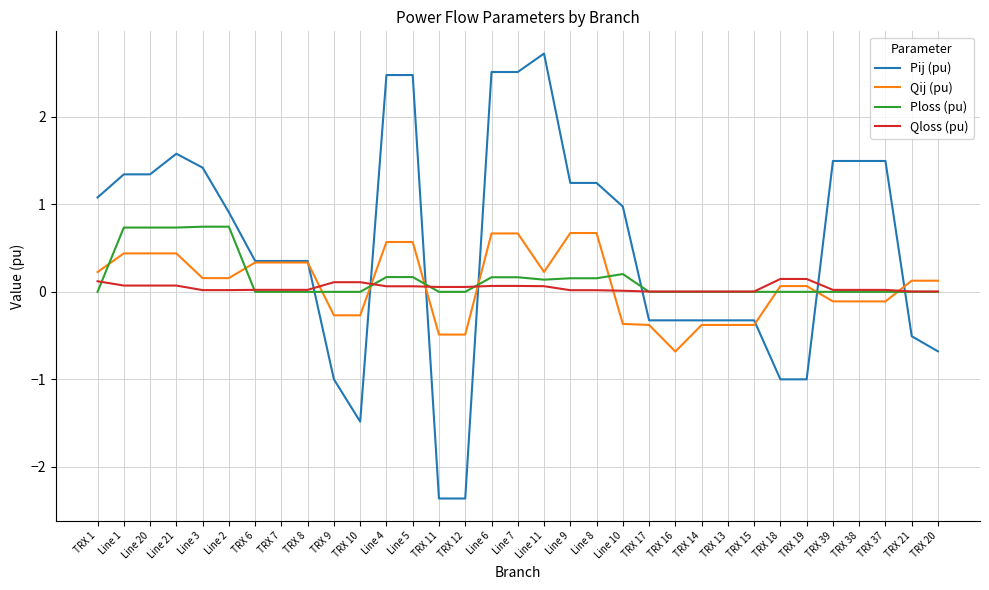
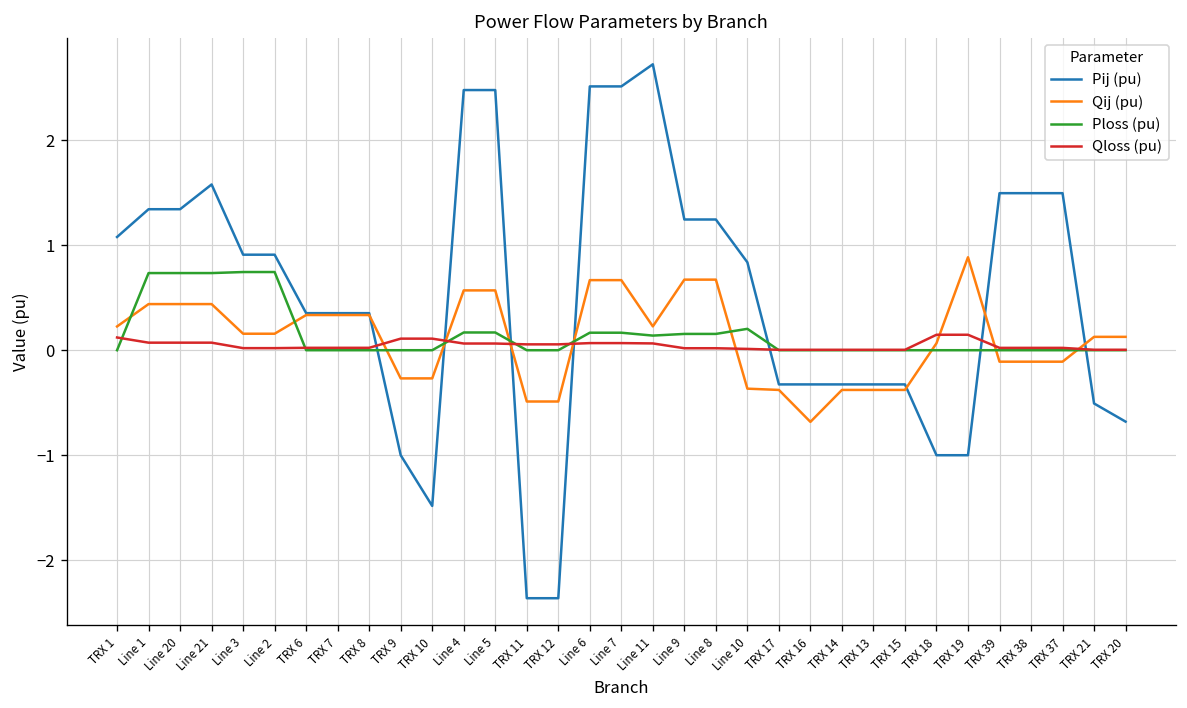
Pij (pu), Line 3: 1.4 -> 0.9
Pij (pu), Line 10: 1.0 -> 0.8
Qij (pu), TRX 19: 0.1 -> 0.9
